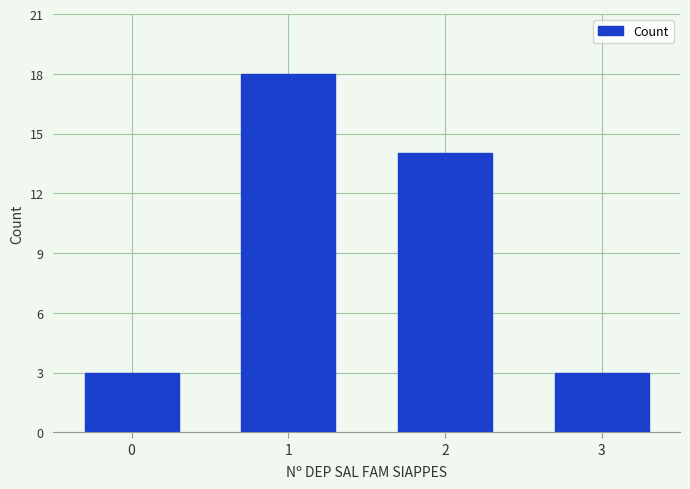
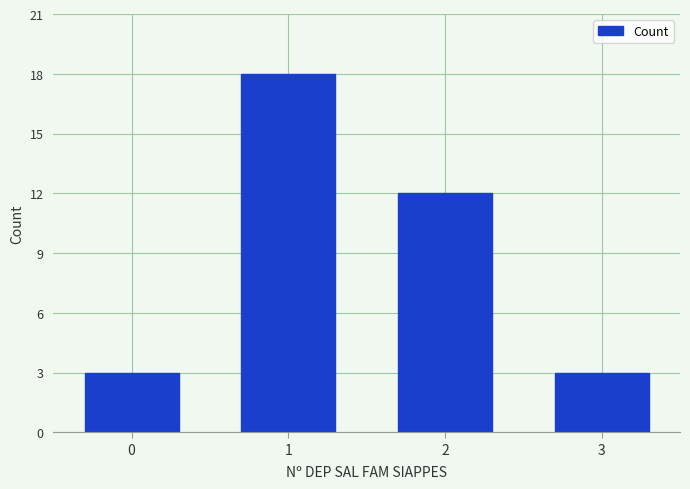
2: 14 -> 12
